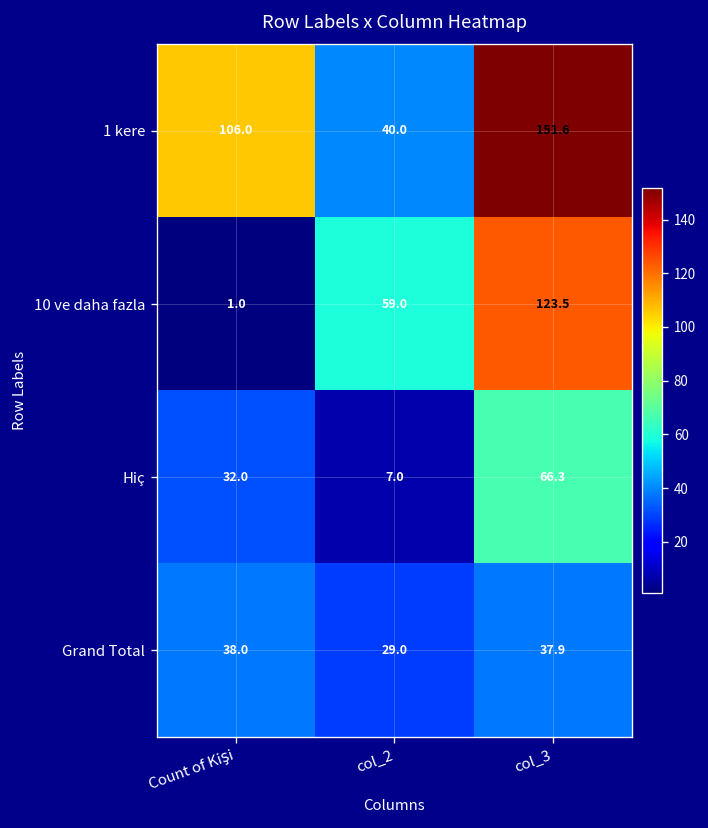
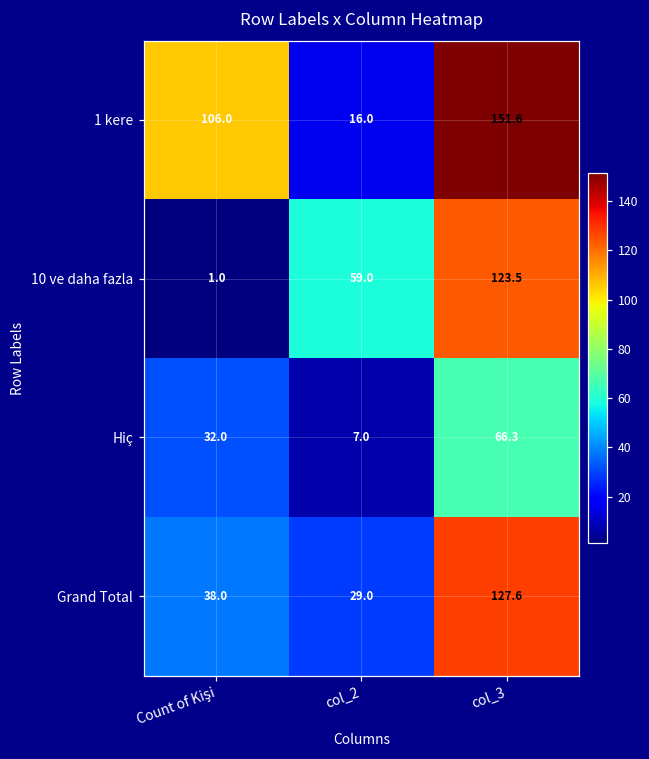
1 kere, col_2: 40.0 -> 16.0
Grand Total, col_3: 37.9 -> 127.6
